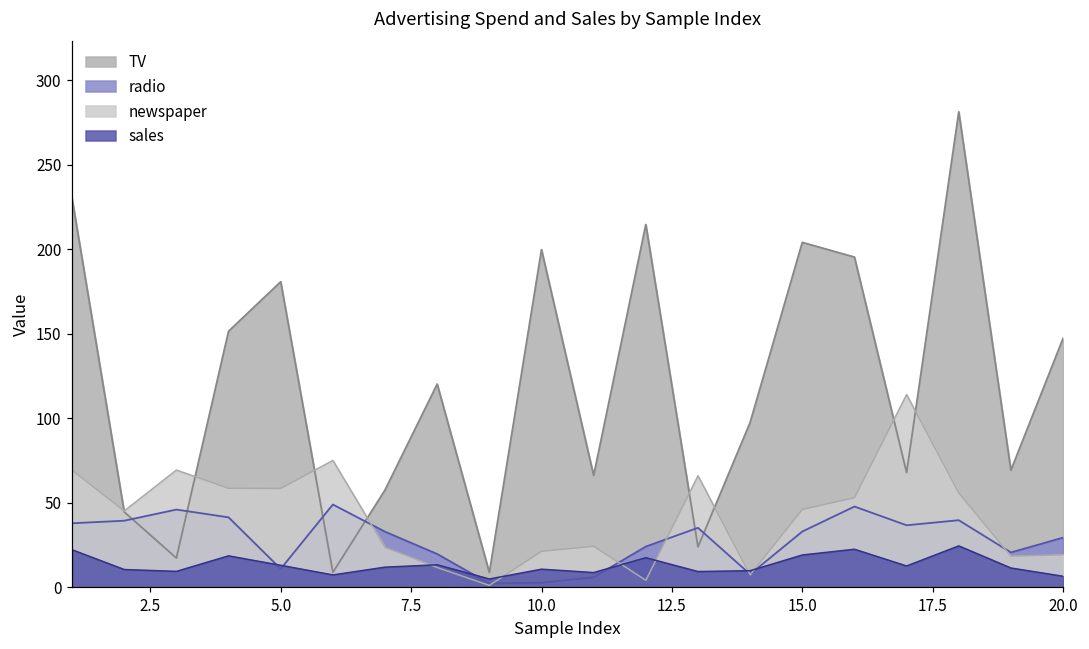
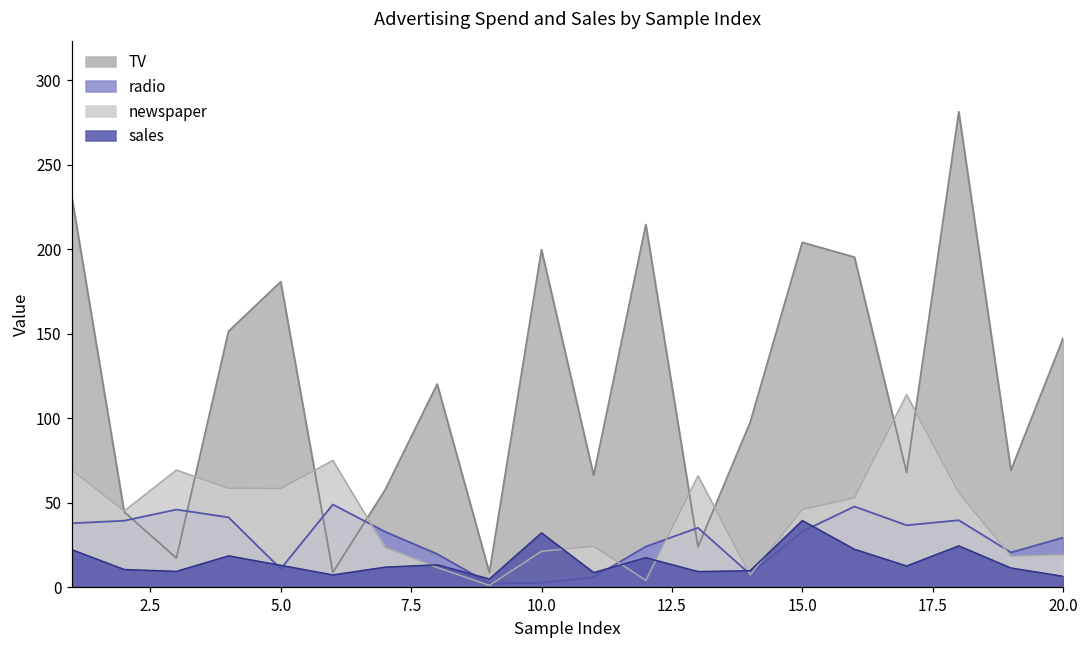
sales, 10.0: 11 -> 32
sales, 15.0: 19 -> 39
